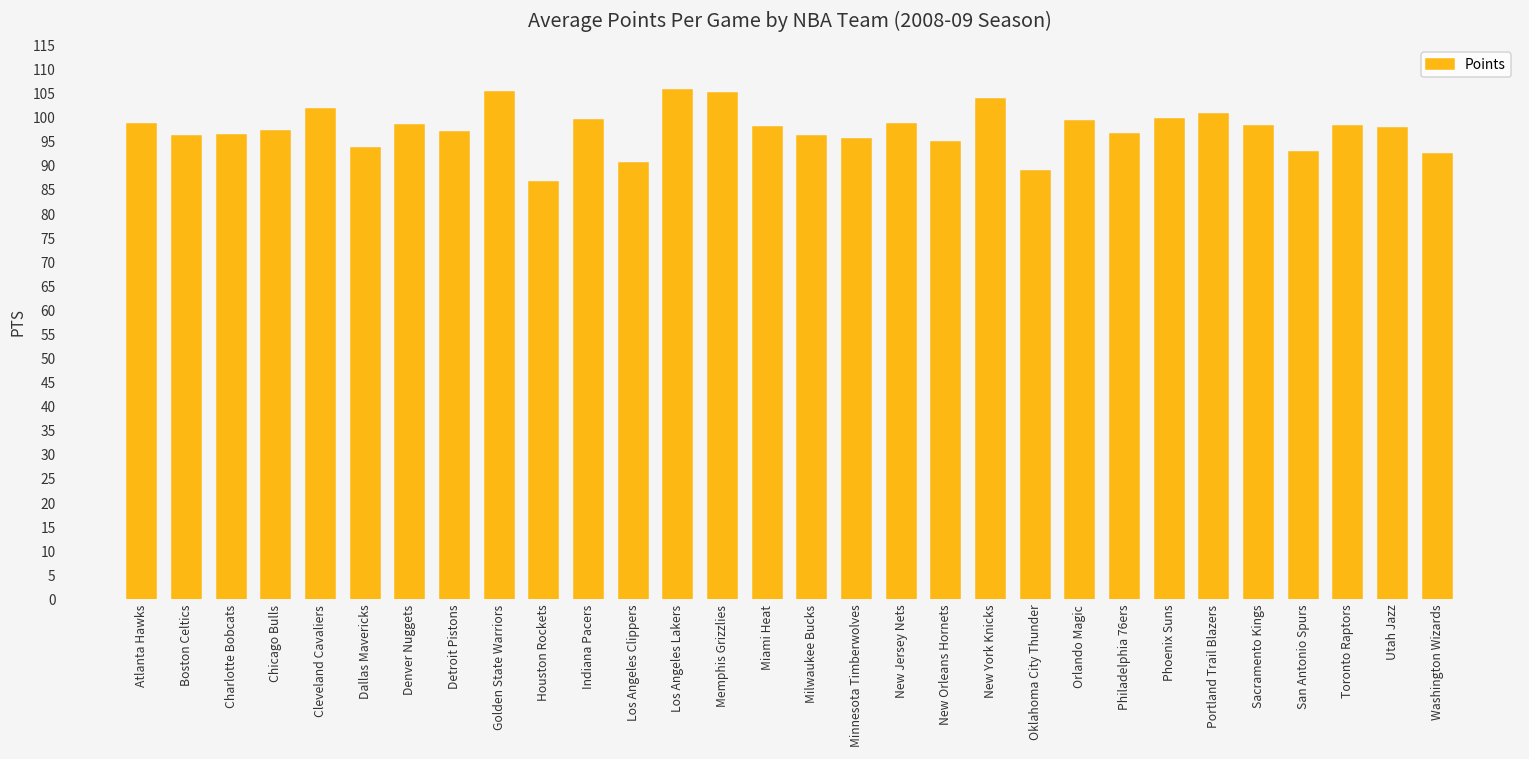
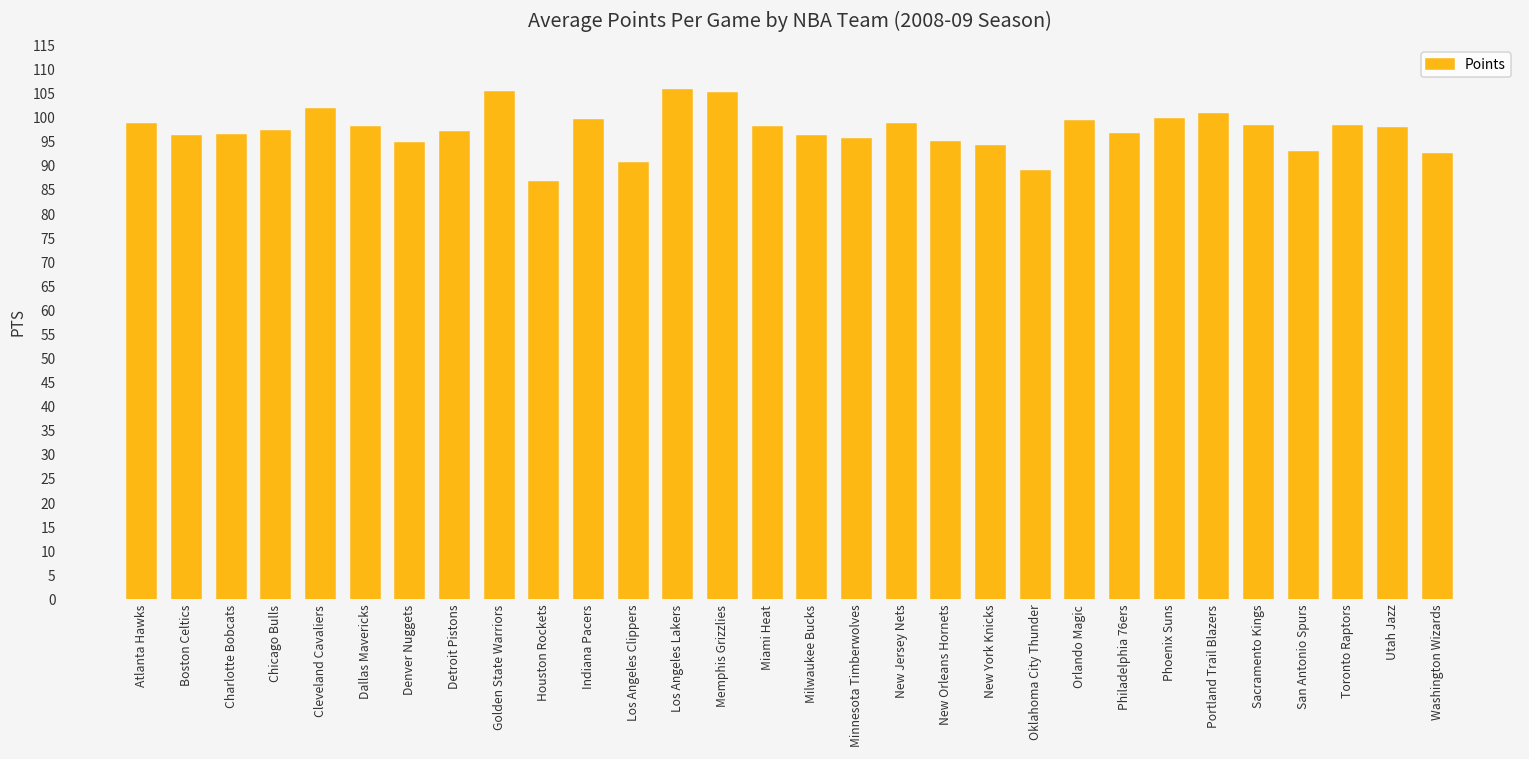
Dallas Mavericks: 94 -> 98
Denver Nuggets: 98 -> 95
New York Knicks: 104 -> 94
